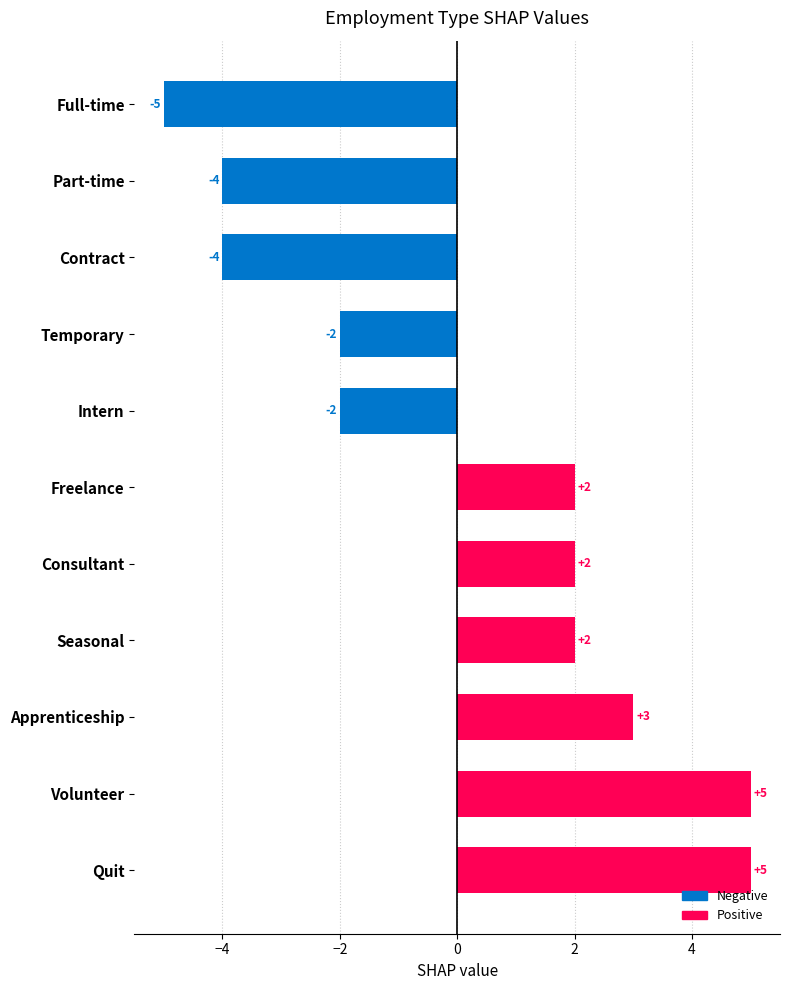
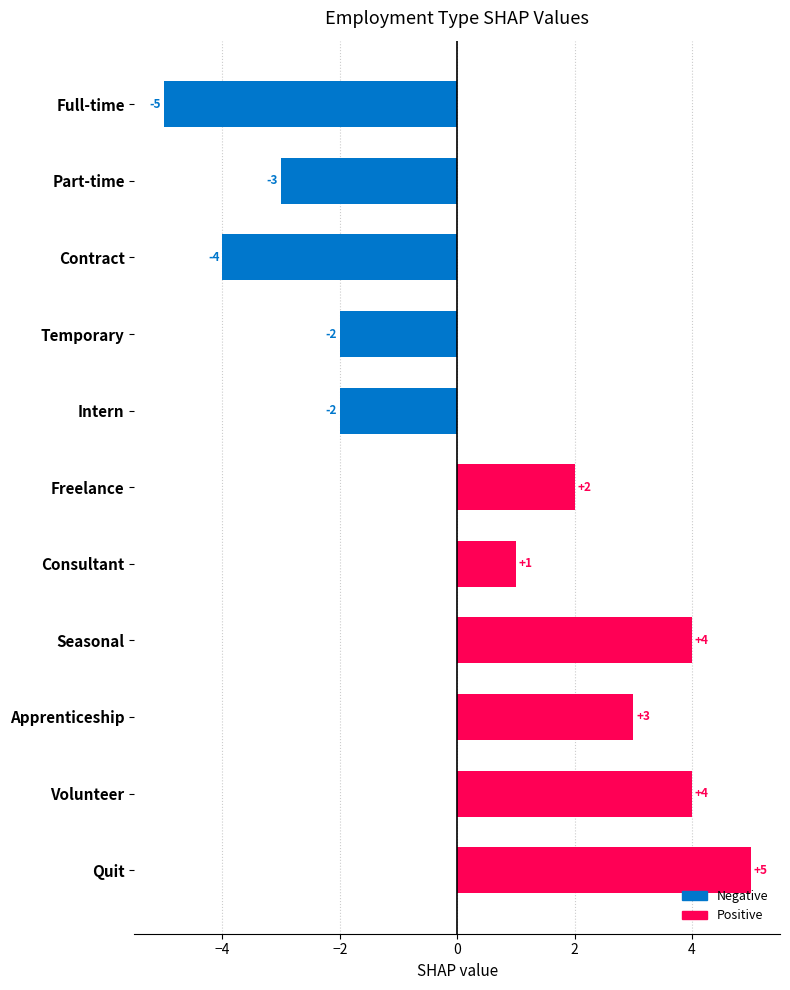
Part-time: -4 -> -3
Consultant: +2 -> +1
Seasonal: +2 -> +4
Volunteer: +5 -> +4
